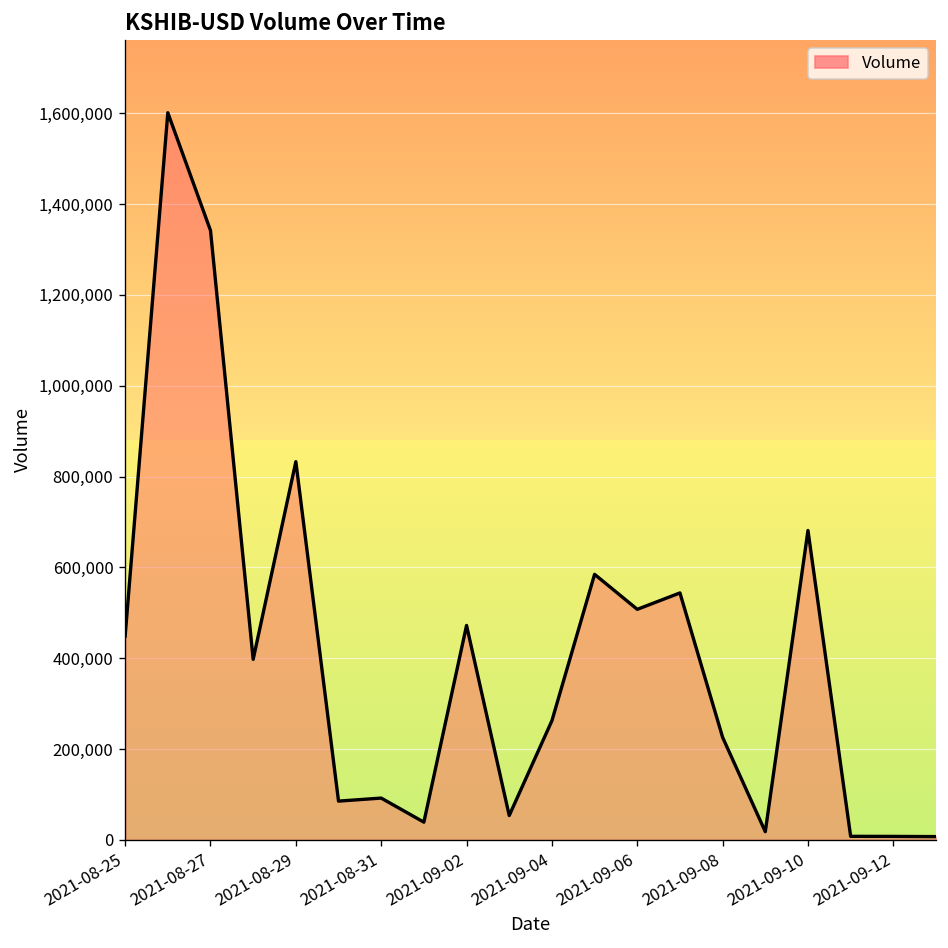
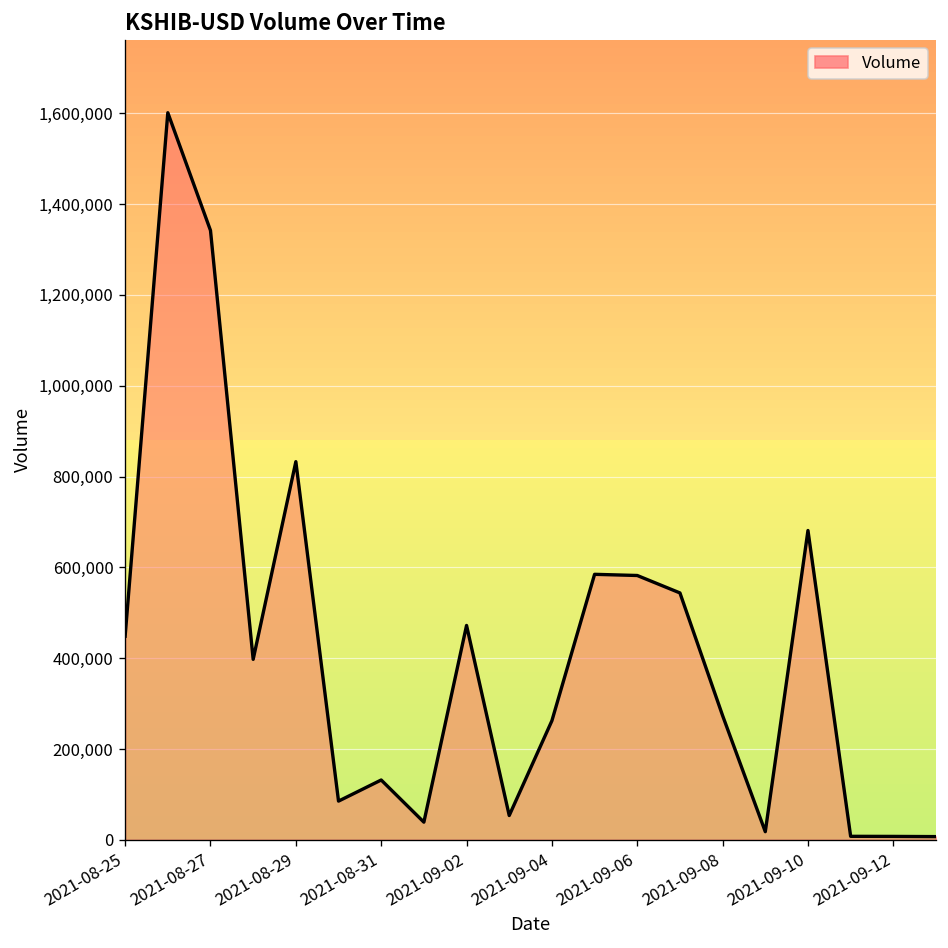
2021-08-31: 90,000 -> 130,000
2021-09-06: 510,000 -> 580,000
2021-09-08: 230,000 -> 270,000
